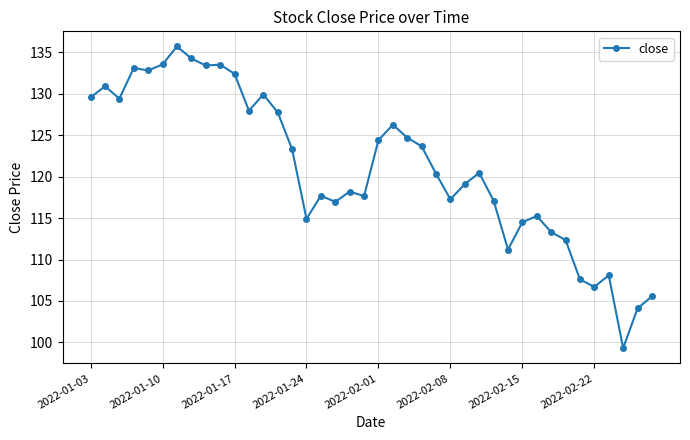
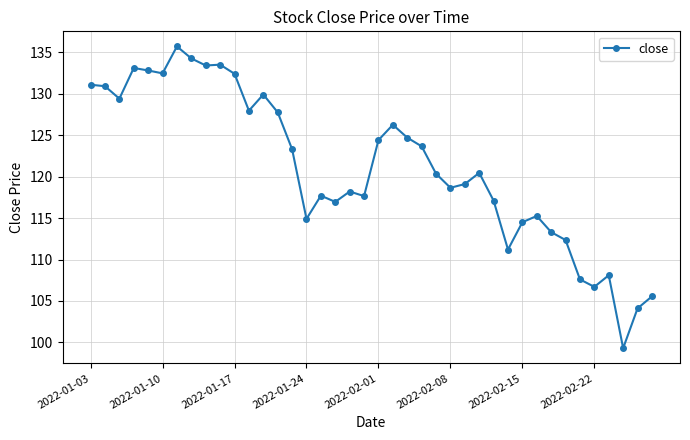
2022-01-03: 130 -> 131
2022-01-10: 134 -> 132
2022-02-08: 117 -> 119
